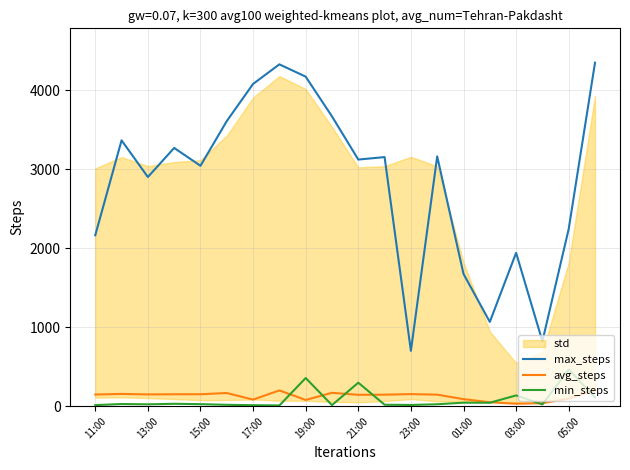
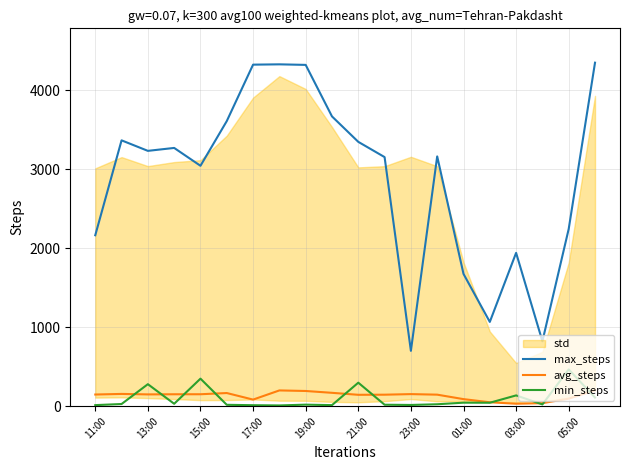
max_steps, 13:00: 2900 -> 3200
min_steps, 13:00: 0 -> 300
min_steps, 15:00: 0 -> 300
max_steps, 17:00: 4100 -> 4300
max_steps, 19:00: 4200 -> 4300
avg_steps, 19:00: 100 -> 200
min_steps, 19:00: 400 -> 0
max_steps, 21:00: 3100 -> 3300
